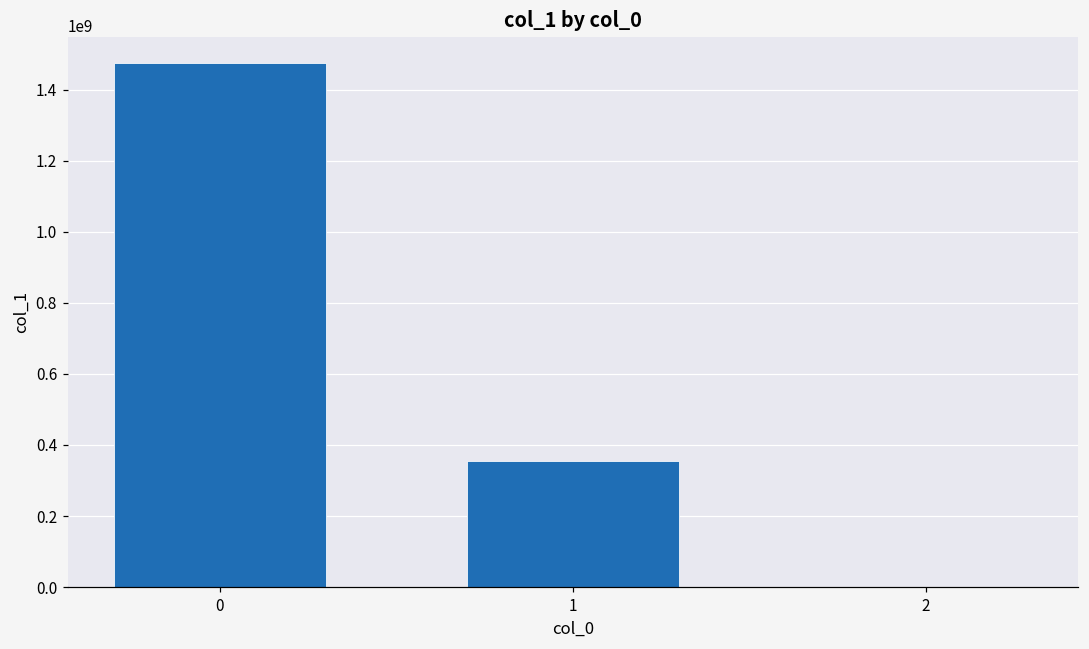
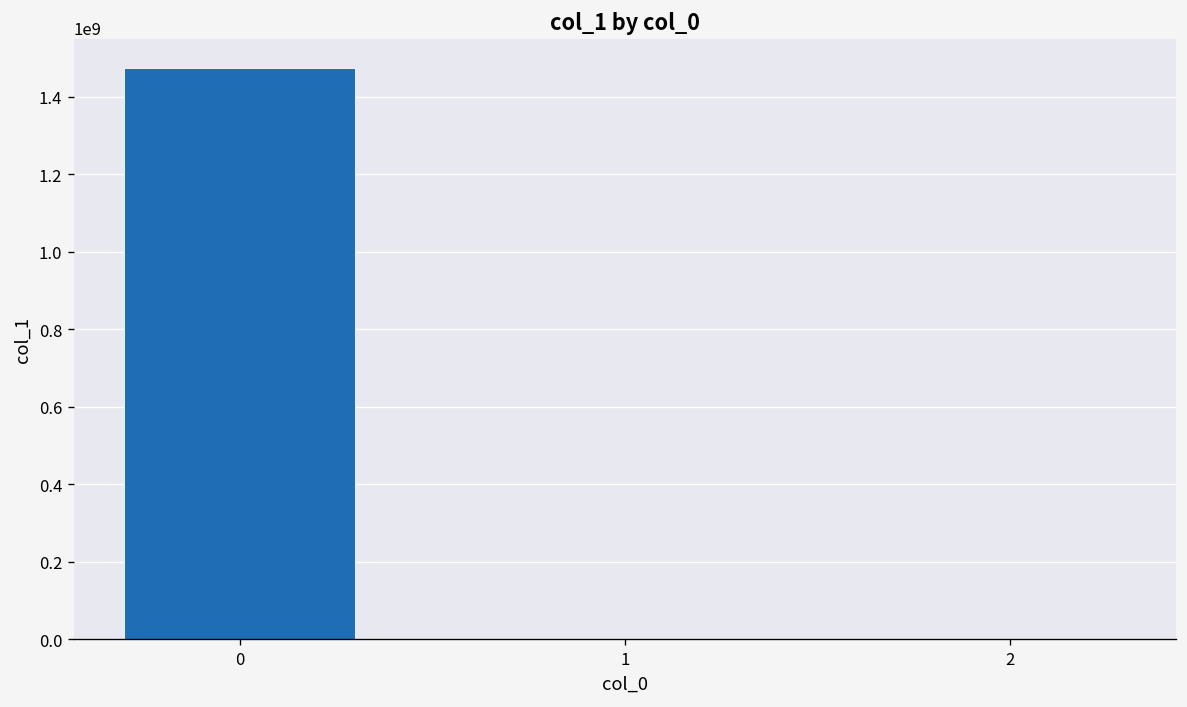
1: 360000000 -> 0
